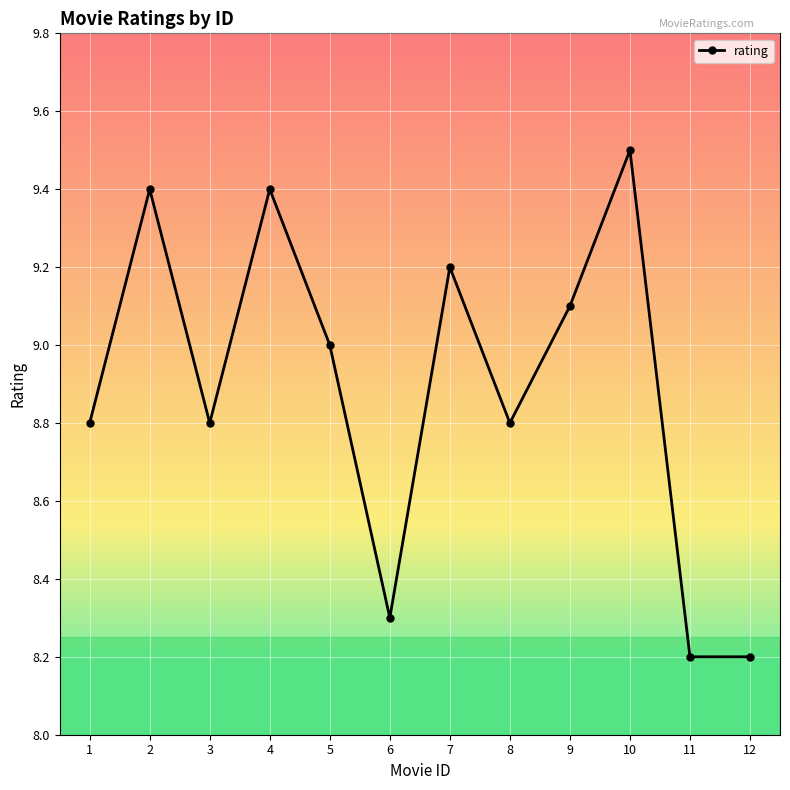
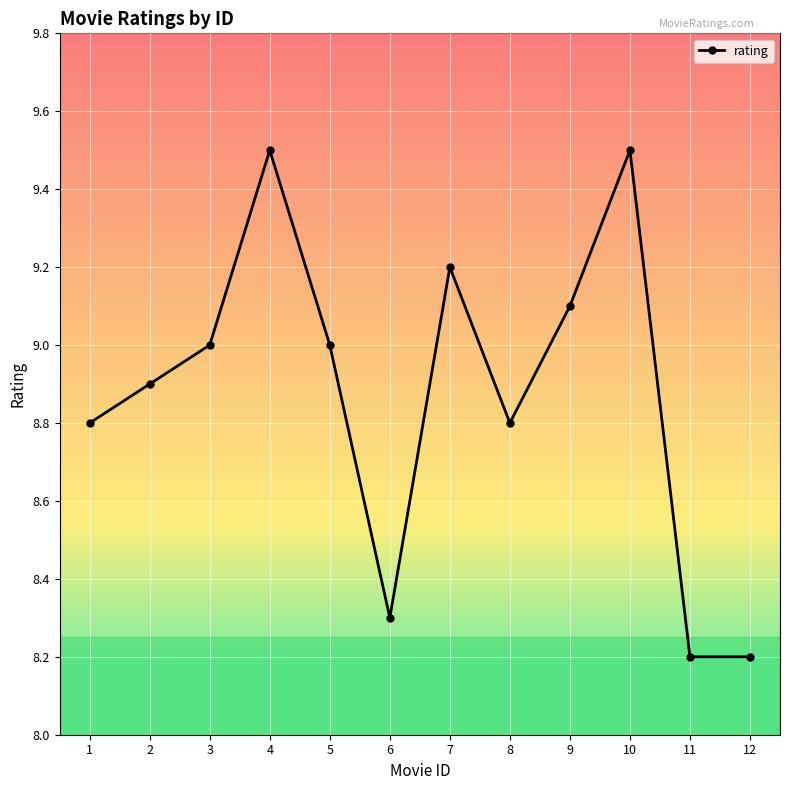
2: 9.4 -> 8.9
3: 8.8 -> 9.0
4: 9.4 -> 9.5
